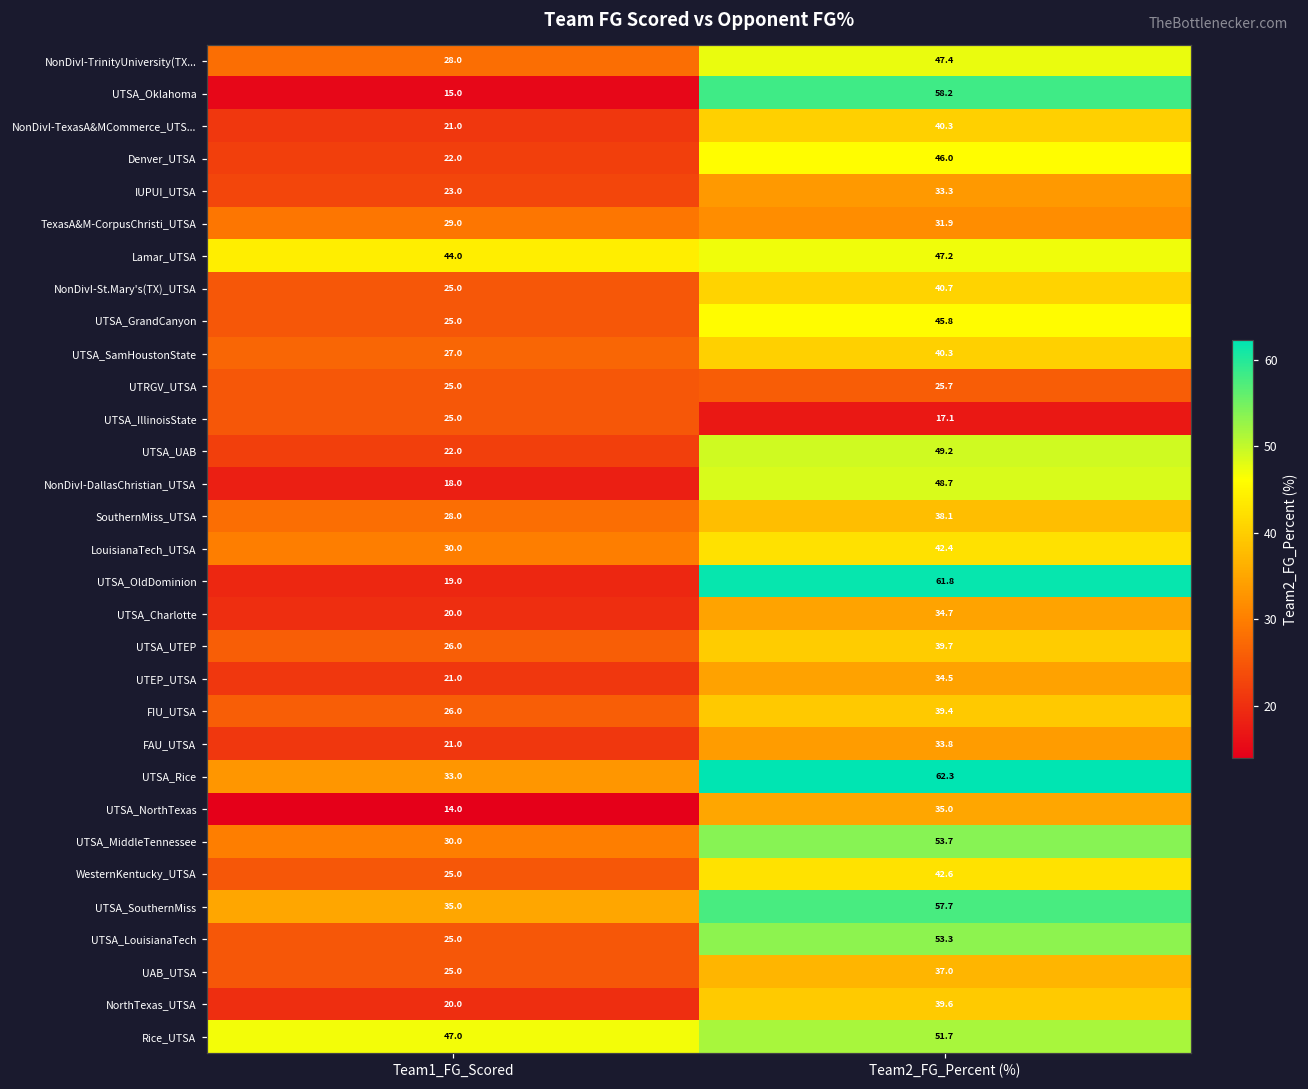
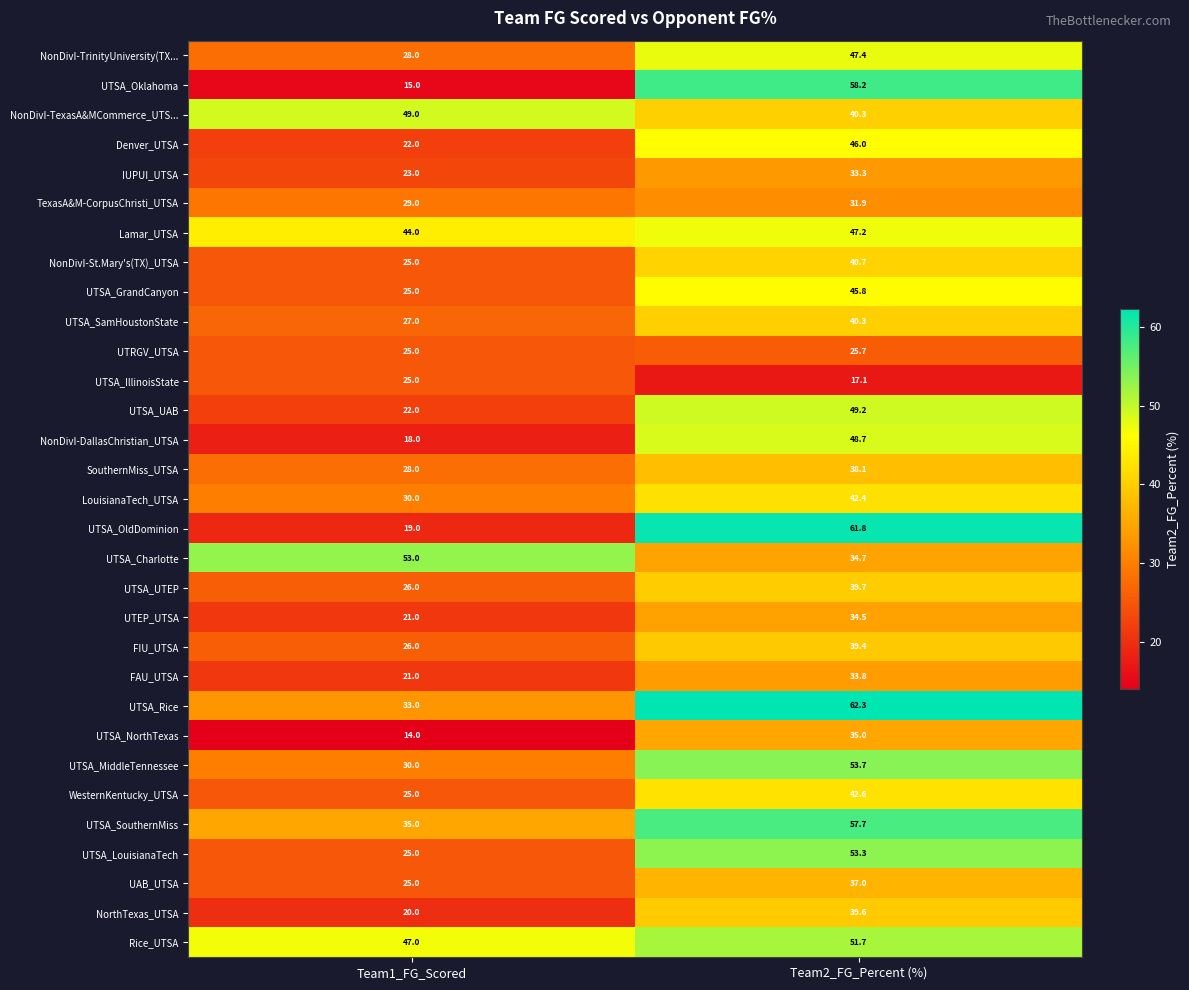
NonDivI-TexasA&MCommerce_UTS..., Team1_FG_Scored: 21.0 -> 49.0
UTSA_Charlotte, Team1_FG_Scored: 20.0 -> 53.0
